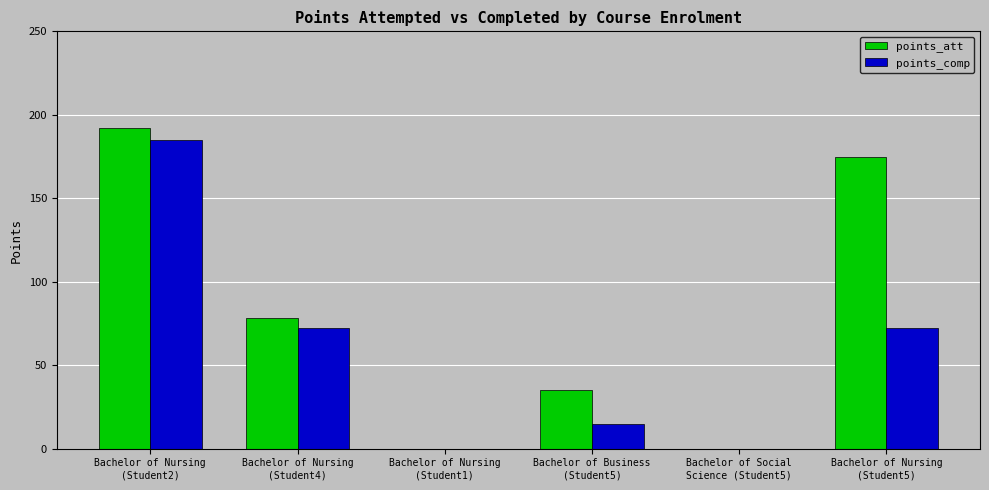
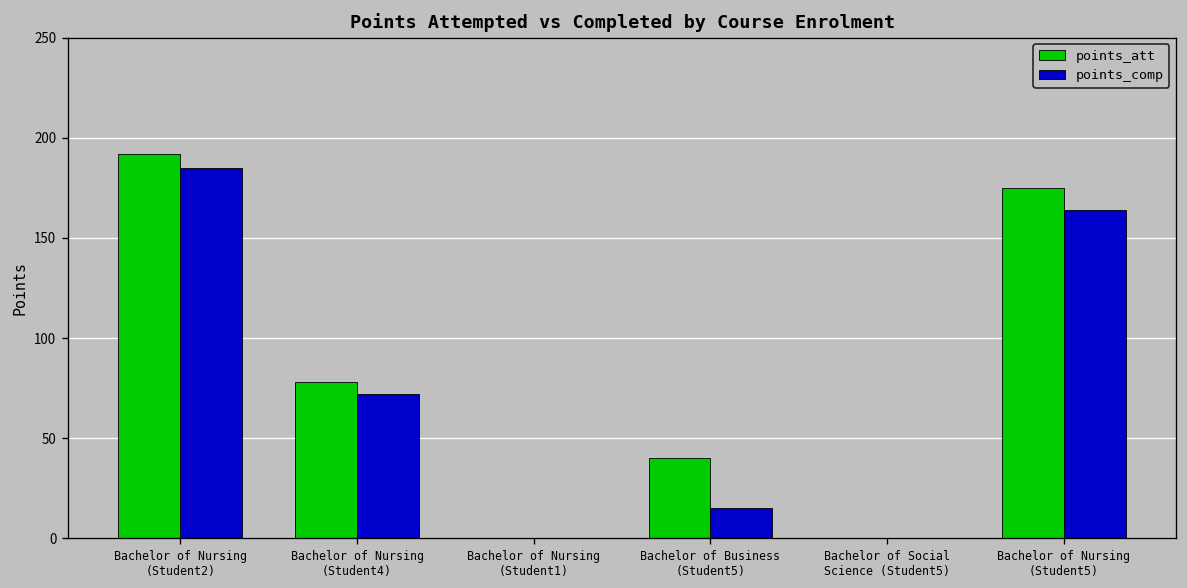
points_att, Bachelor of Business (Student5): 35 -> 40
points_comp, Bachelor of Nursing (Student5): 72 -> 164
